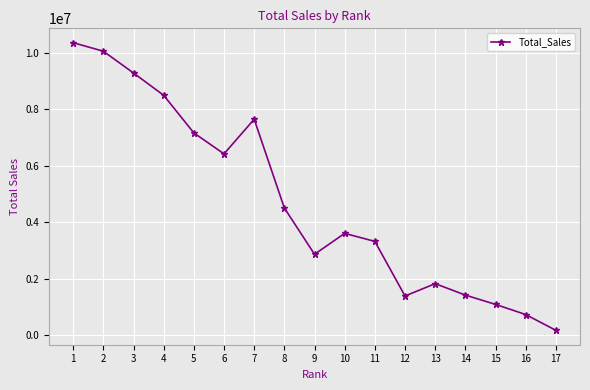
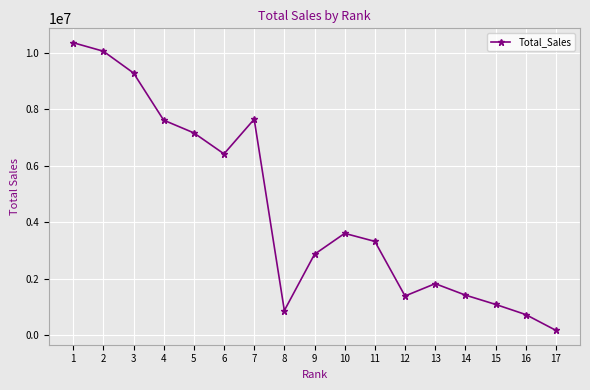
4: 8500000 -> 7600000
8: 4500000 -> 900000
